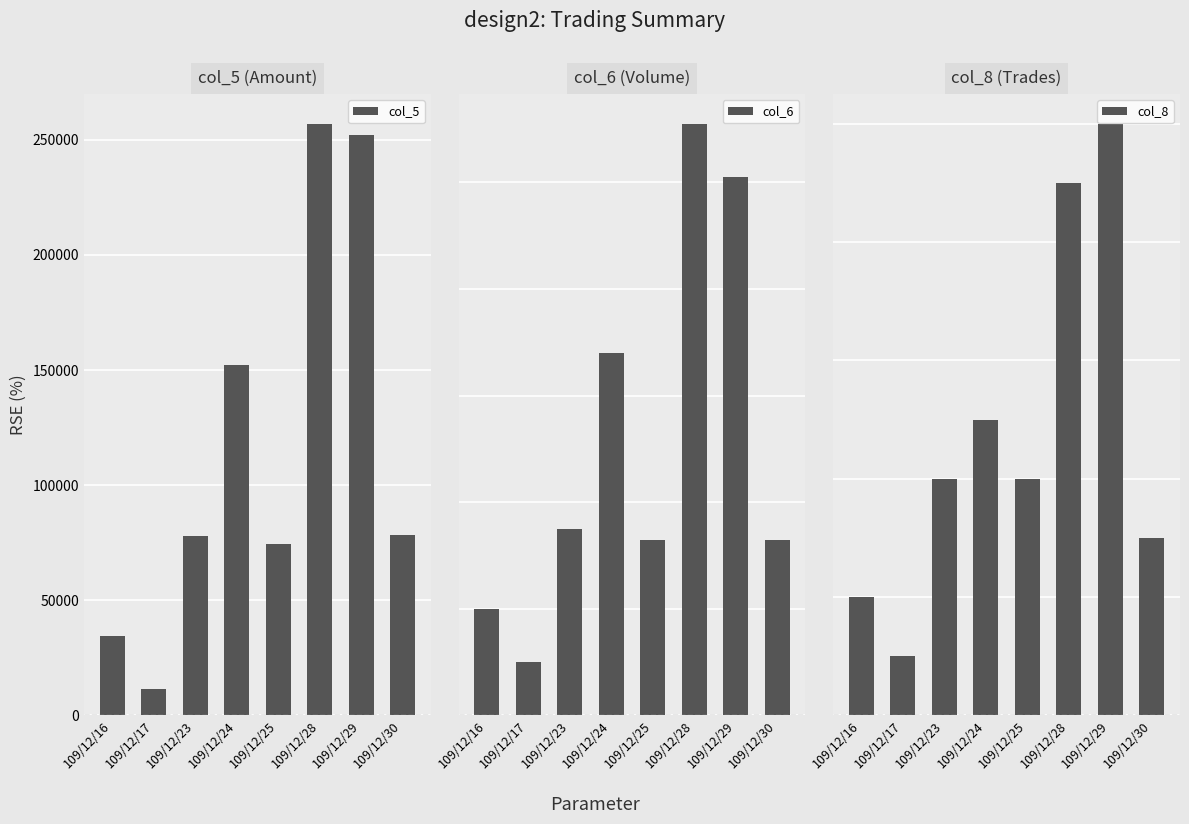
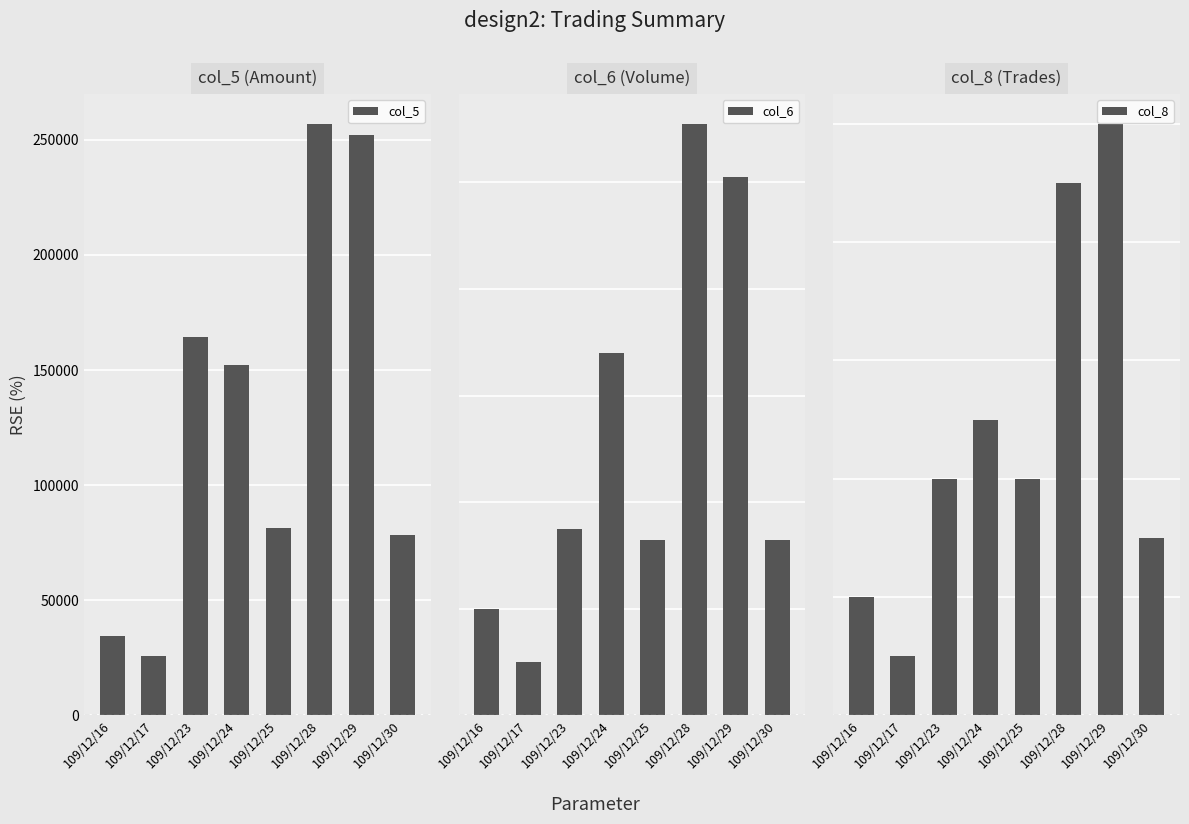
col_5 (Amount), 109/12/17: 12000 -> 26000
col_5 (Amount), 109/12/23: 78000 -> 164000
col_5 (Amount), 109/12/25: 75000 -> 82000
